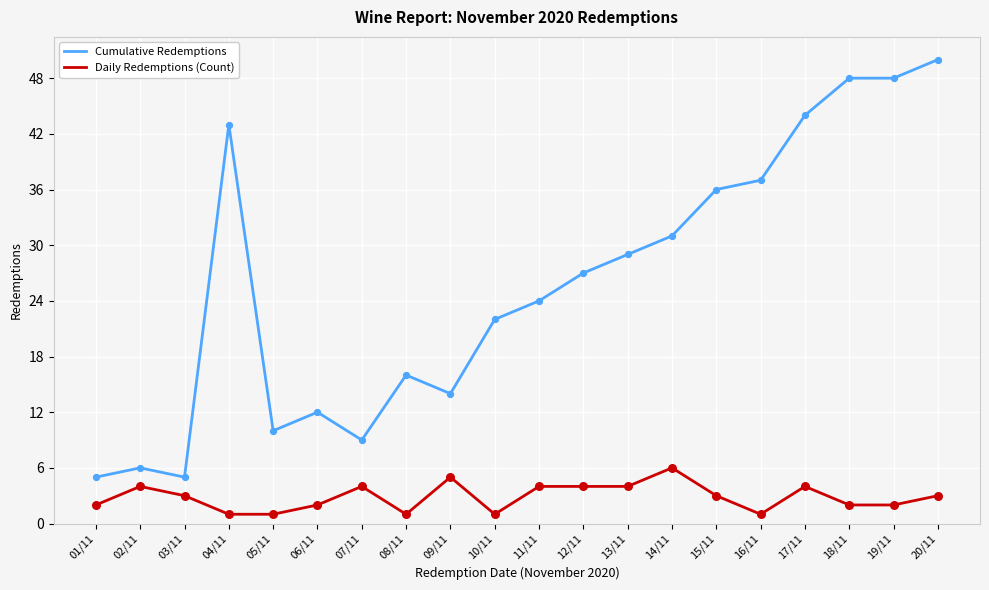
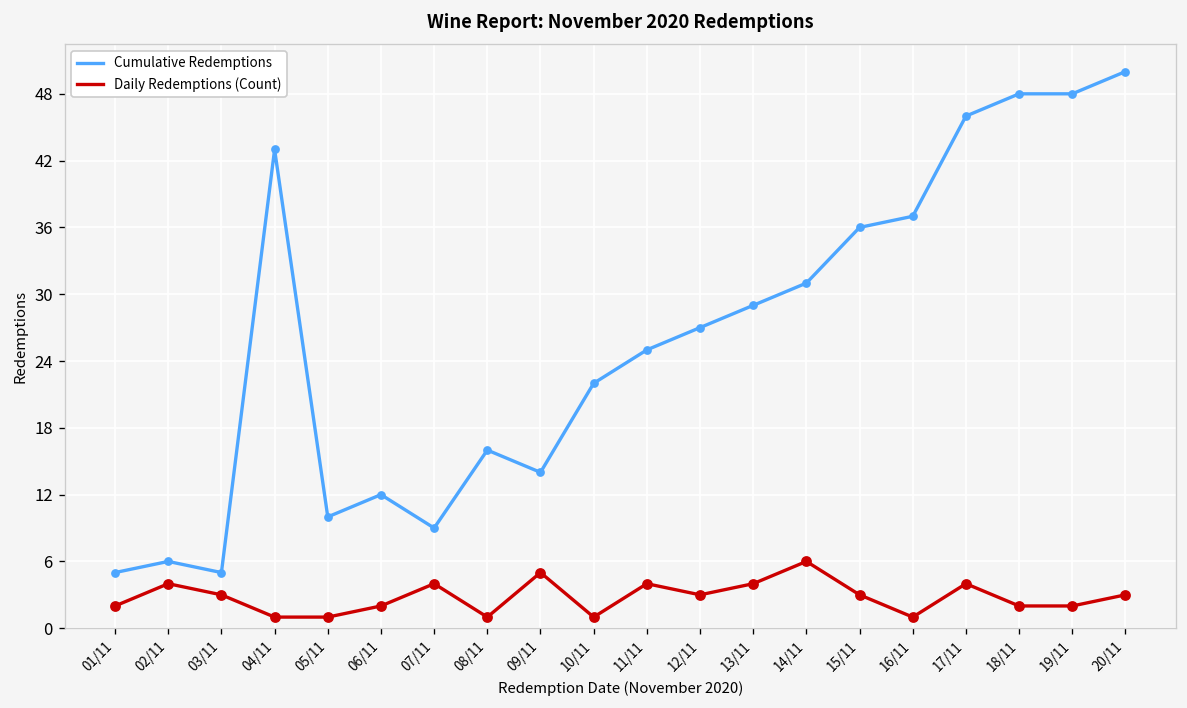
Cumulative Redemptions, 11/11: 24 -> 25
Daily Redemptions (Count), 12/11: 4 -> 3
Cumulative Redemptions, 17/11: 44 -> 46
